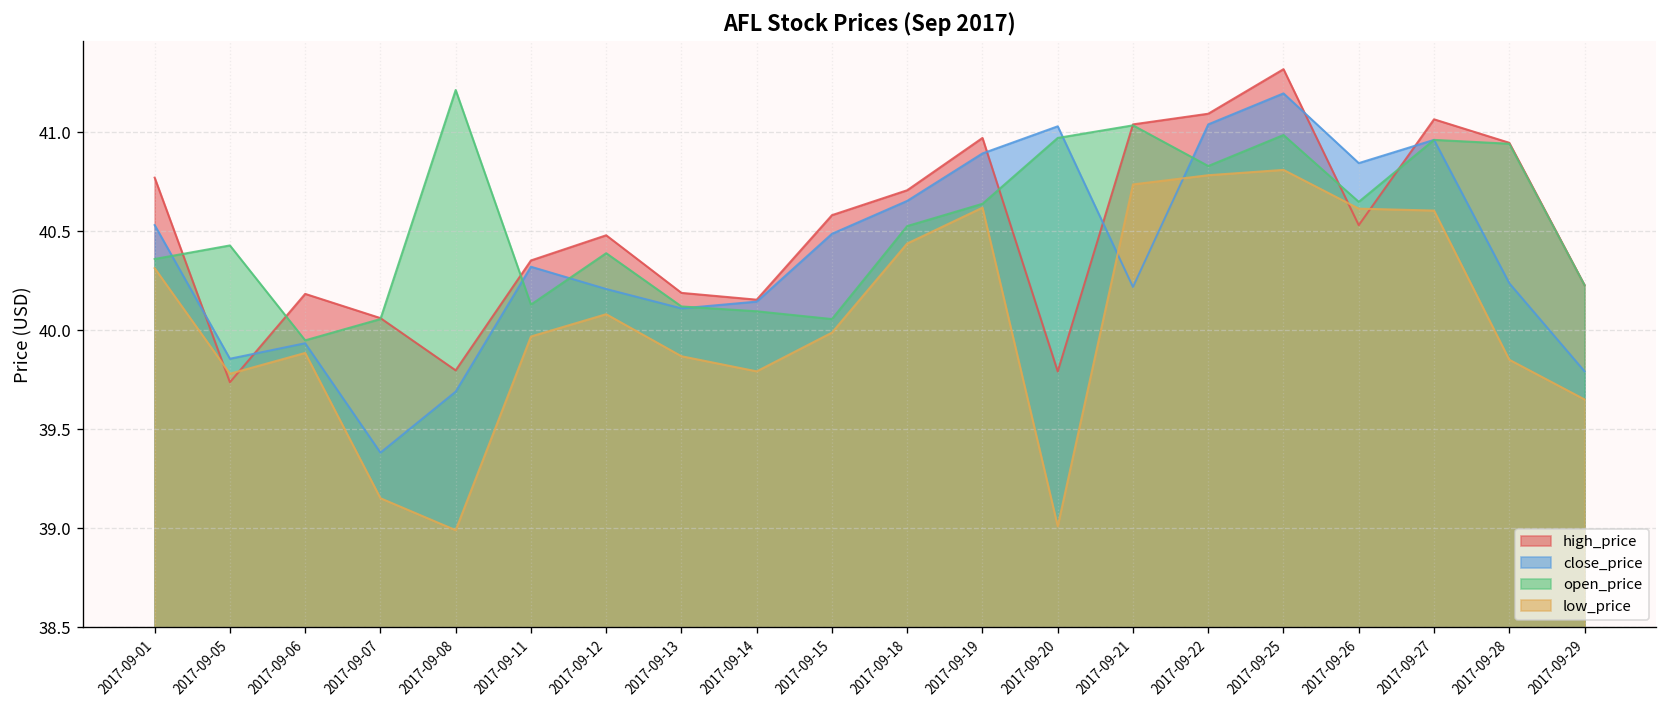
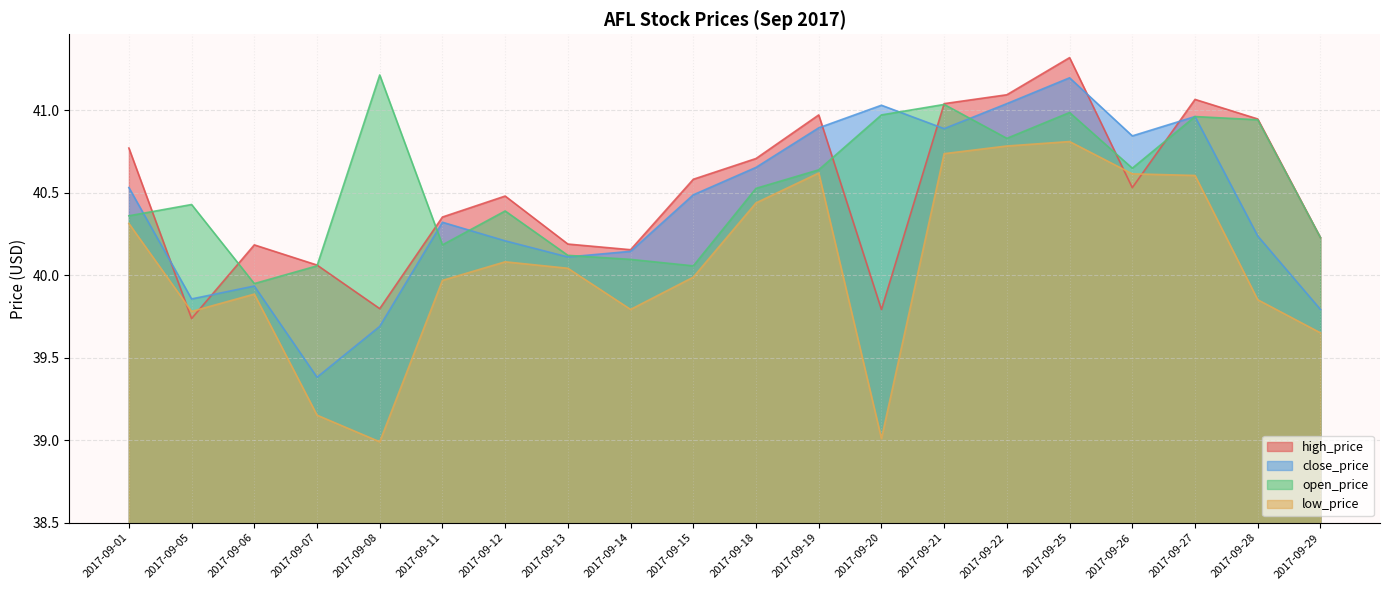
open_price, 2017-09-11: 40.13 -> 40.18
low_price, 2017-09-13: 39.87 -> 40.04
close_price, 2017-09-21: 40.22 -> 40.89
